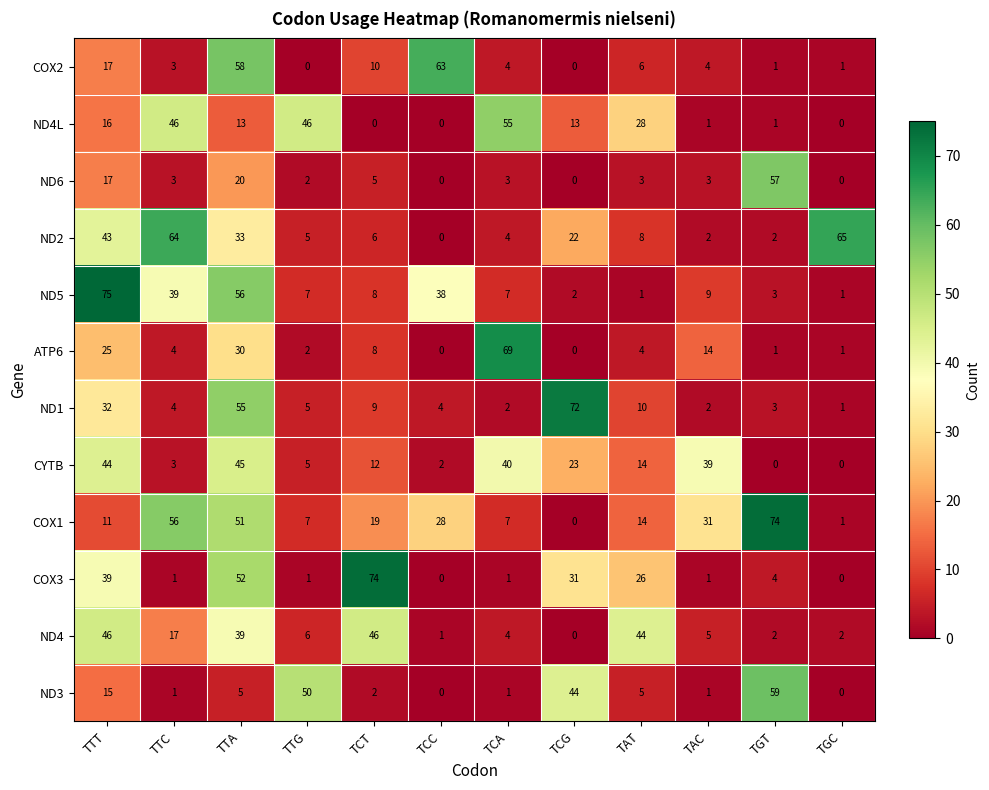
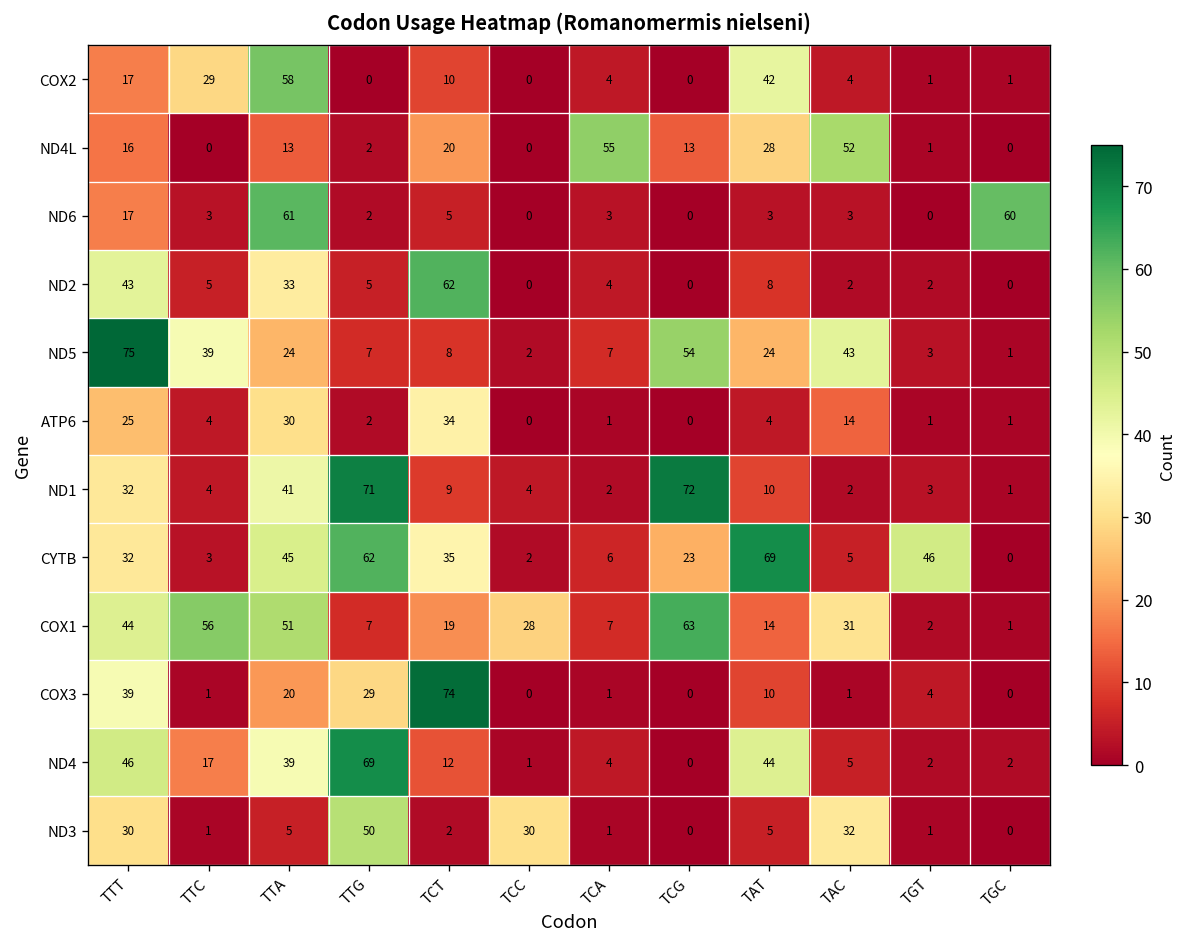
COX2, TTC: 3 -> 29
COX2, TCC: 63 -> 0
COX2, TAT: 6 -> 42
ND4L, TTC: 46 -> 0
ND4L, TTG: 46 -> 2
ND4L, TCT: 0 -> 20
ND4L, TAC: 1 -> 52
ND6, TTA: 20 -> 61
ND6, TGT: 57 -> 0
ND6, TGC: 0 -> 60
ND2, TTC: 64 -> 5
ND2, TCT: 6 -> 62
ND2, TCG: 22 -> 0
ND2, TGC: 65 -> 0
ND5, TTA: 56 -> 24
ND5, TCC: 38 -> 2
ND5, TCG: 2 -> 54
ND5, TAT: 1 -> 24
ND5, TAC: 9 -> 43
ATP6, TCT: 8 -> 34
ATP6, TCA: 69 -> 1
ND1, TTA: 55 -> 41
ND1, TTG: 5 -> 71
CYTB, TTT: 44 -> 32
CYTB, TTG: 5 -> 62
CYTB, TCT: 12 -> 35
CYTB, TCA: 40 -> 6
CYTB, TAT: 14 -> 69
CYTB, TAC: 39 -> 5
CYTB, TGT: 0 -> 46
COX1, TTT: 11 -> 44
COX1, TCG: 0 -> 63
COX1, TGT: 74 -> 2
COX3, TTA: 52 -> 20
COX3, TTG: 1 -> 29
COX3, TCG: 31 -> 0
COX3, TAT: 26 -> 10
ND4, TTG: 6 -> 69
ND4, TCT: 46 -> 12
ND3, TTT: 15 -> 30
ND3, TCC: 0 -> 30
ND3, TCG: 44 -> 0
ND3, TAC: 1 -> 32
ND3, TGT: 59 -> 1
